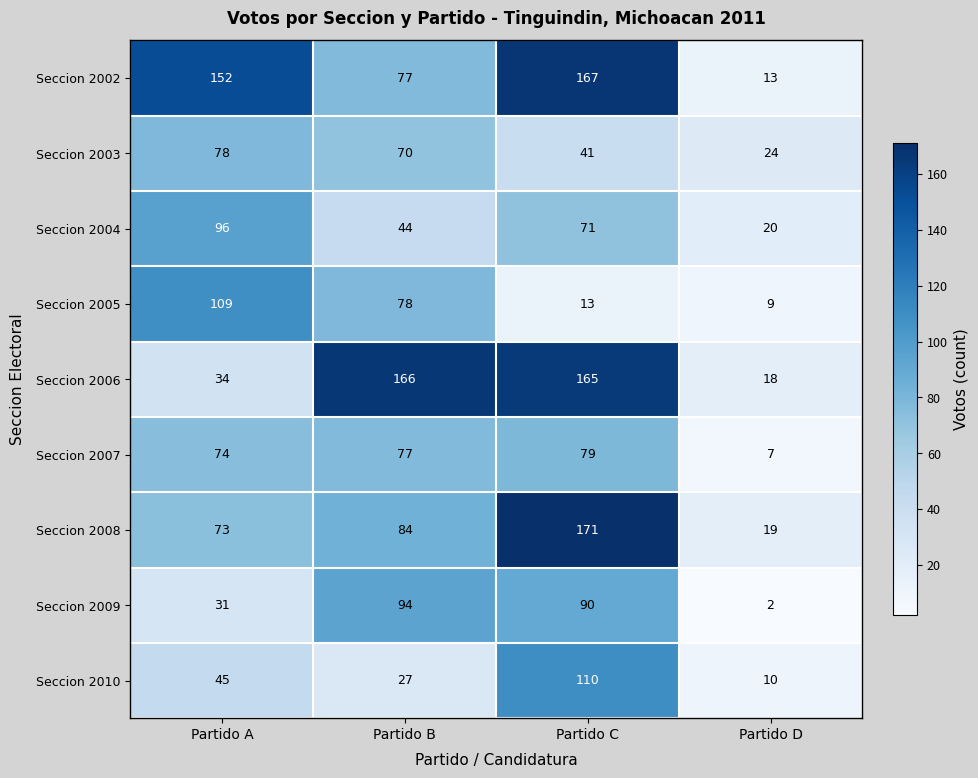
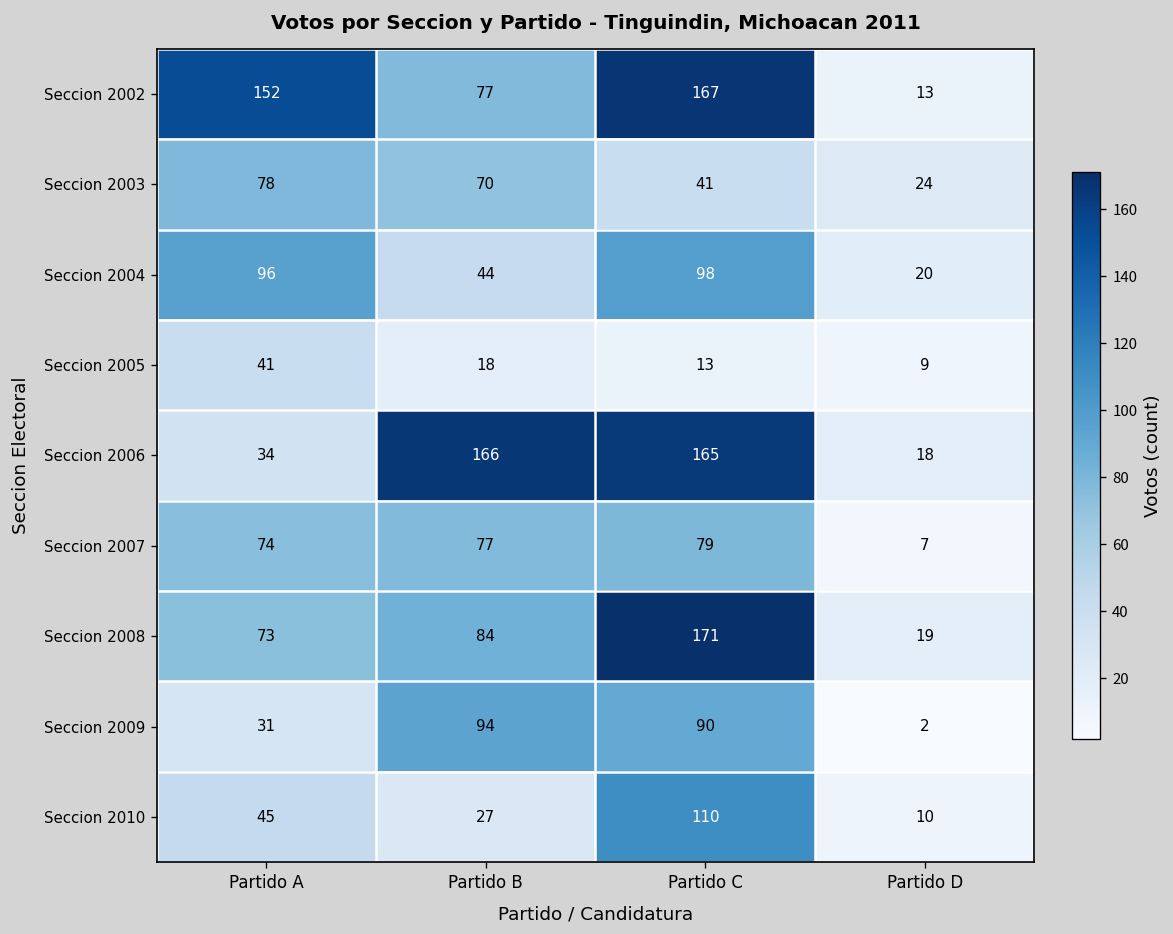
Seccion 2004, Partido C: 71 -> 98
Seccion 2005, Partido A: 109 -> 41
Seccion 2005, Partido B: 78 -> 18
